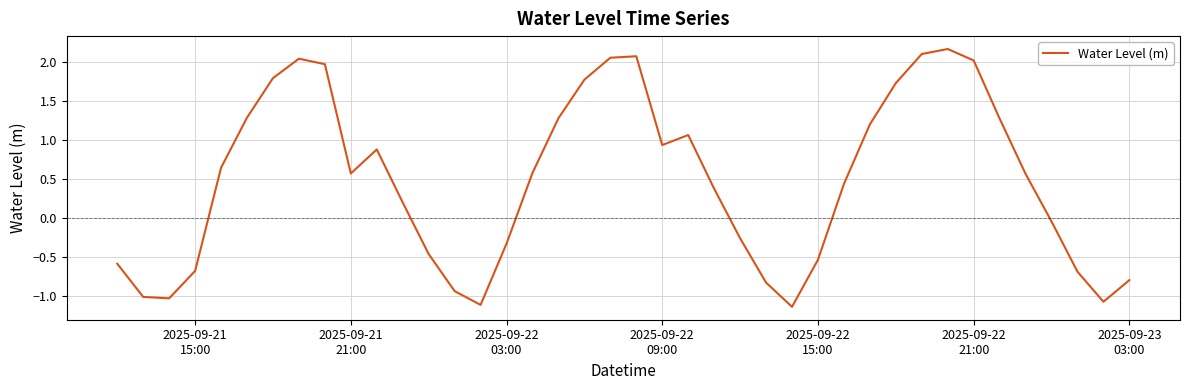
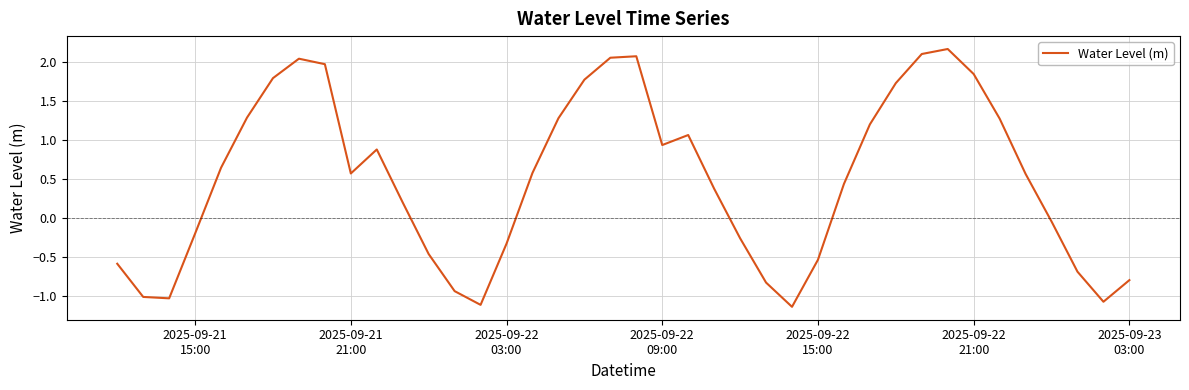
2025-09-21 15:00: -0.7 -> -0.2
2025-09-22 21:00: 2.0 -> 1.8
